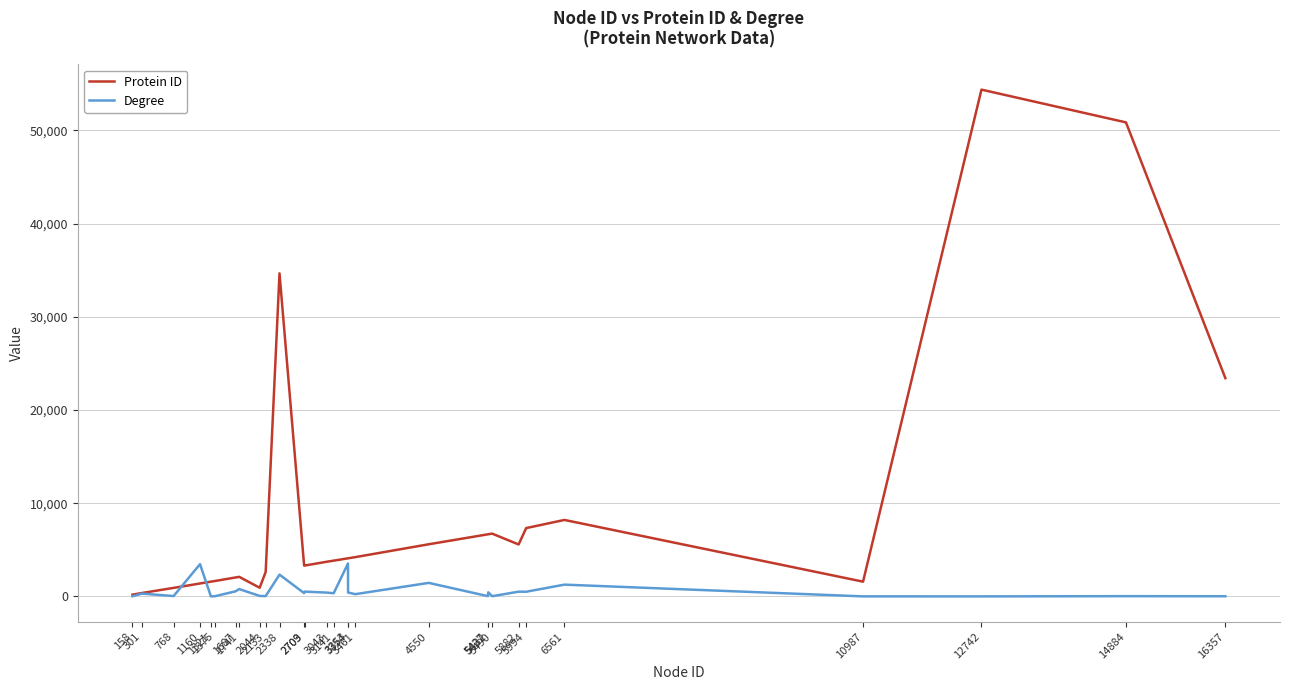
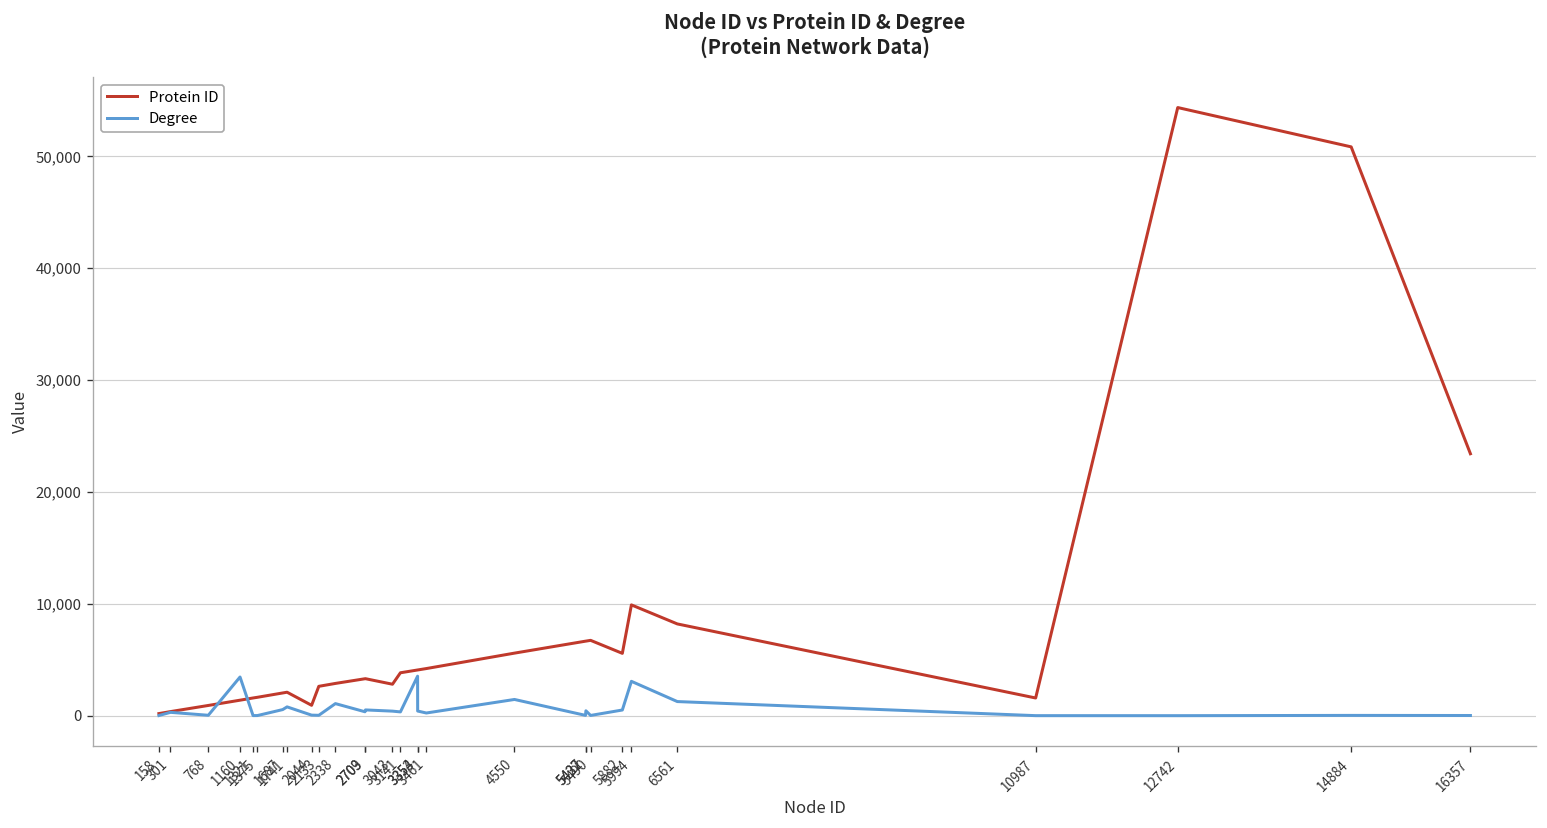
Protein ID, 2338: 35,000 -> 3,000
Degree, 2338: 2,000 -> 1,000
Protein ID, 3043: 4,000 -> 3,000
Protein ID, 5994: 7,000 -> 10,000
Degree, 5994: 1,000 -> 3,000
